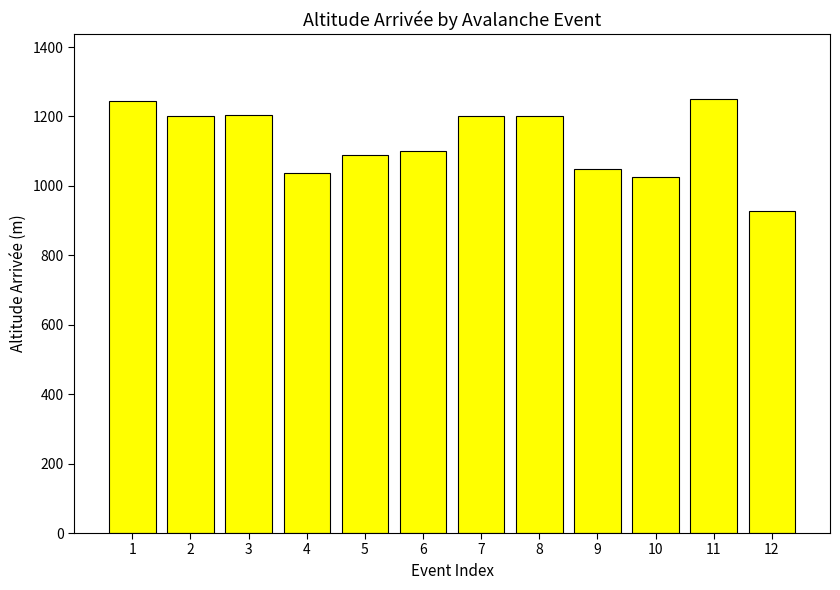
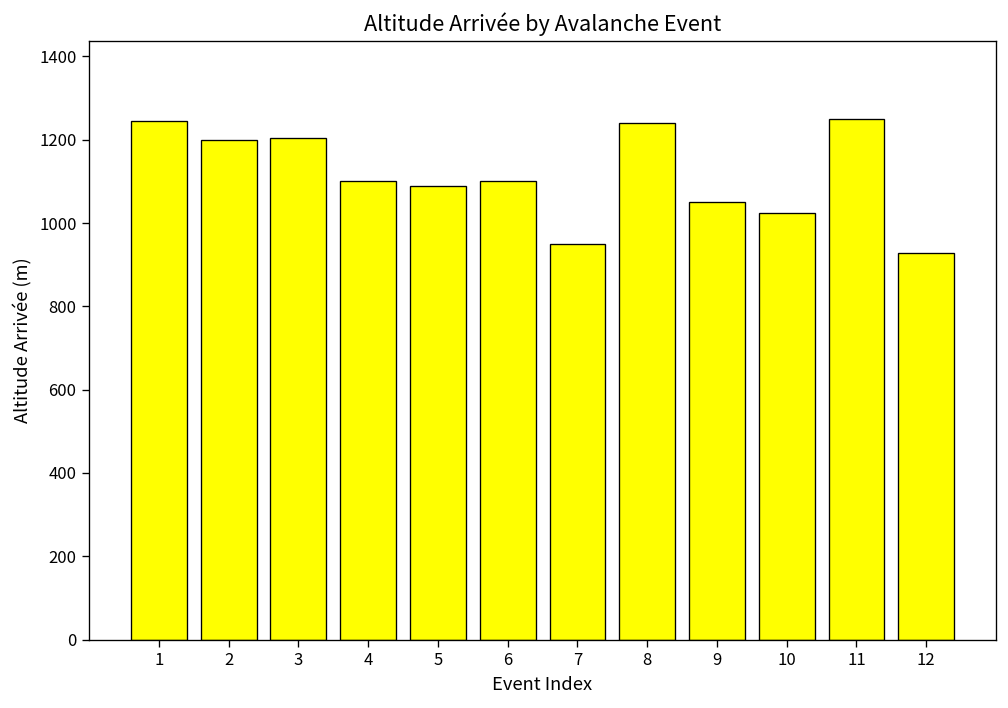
4: 1040 -> 1100
7: 1200 -> 950
8: 1200 -> 1240
